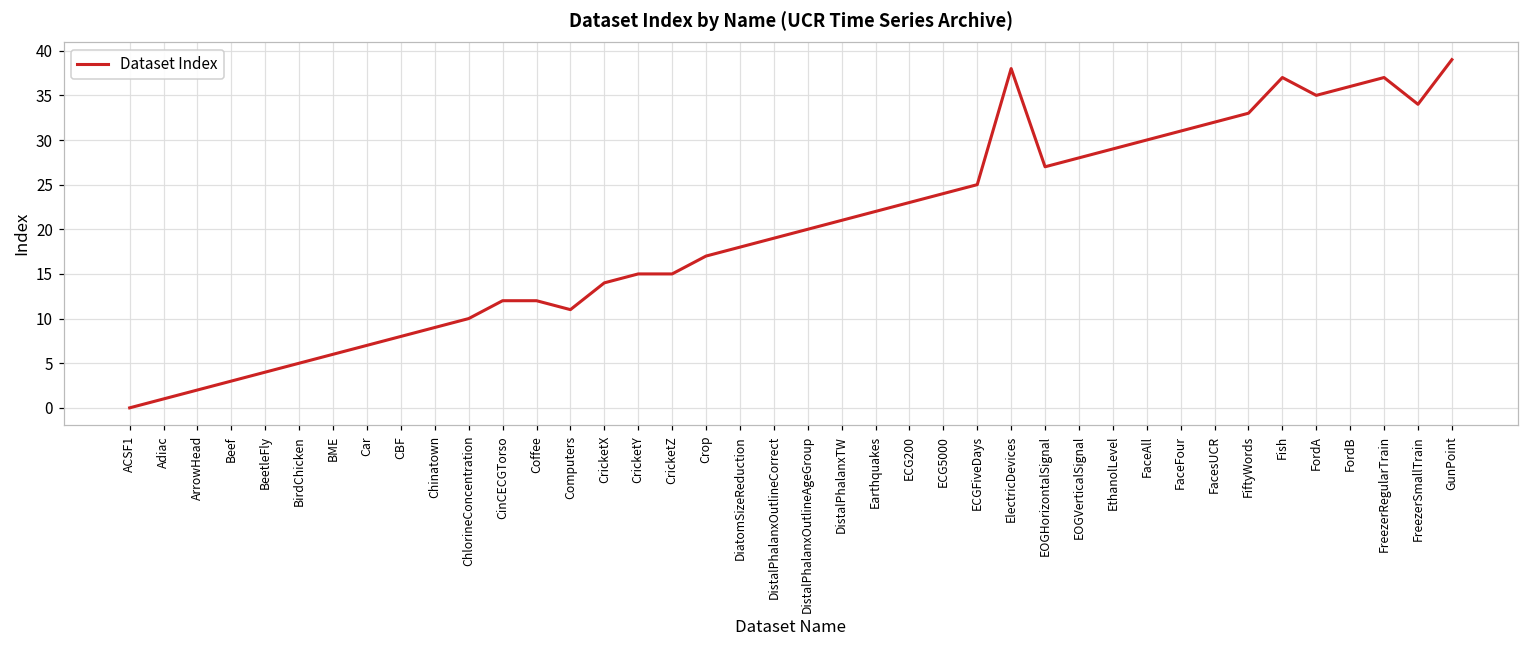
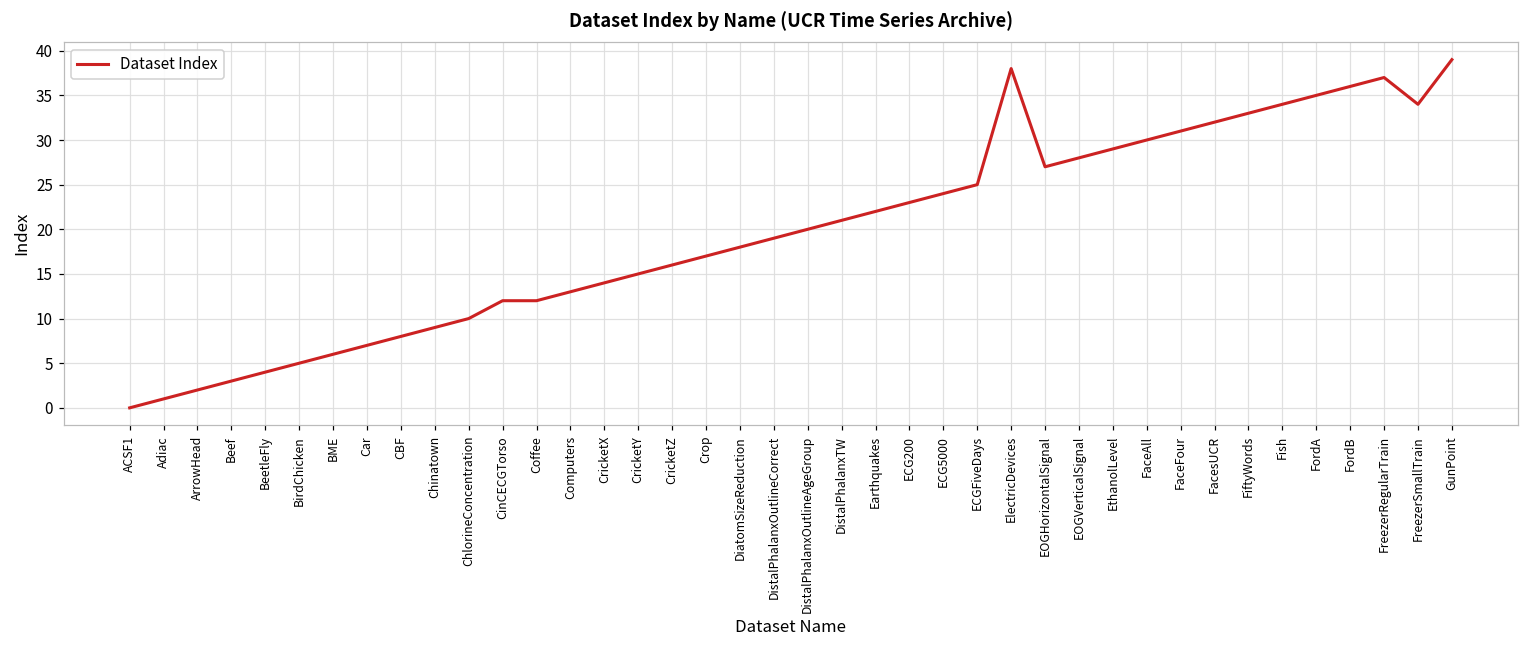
Computers: 11 -> 13
CricketZ: 15 -> 16
Fish: 37 -> 34
